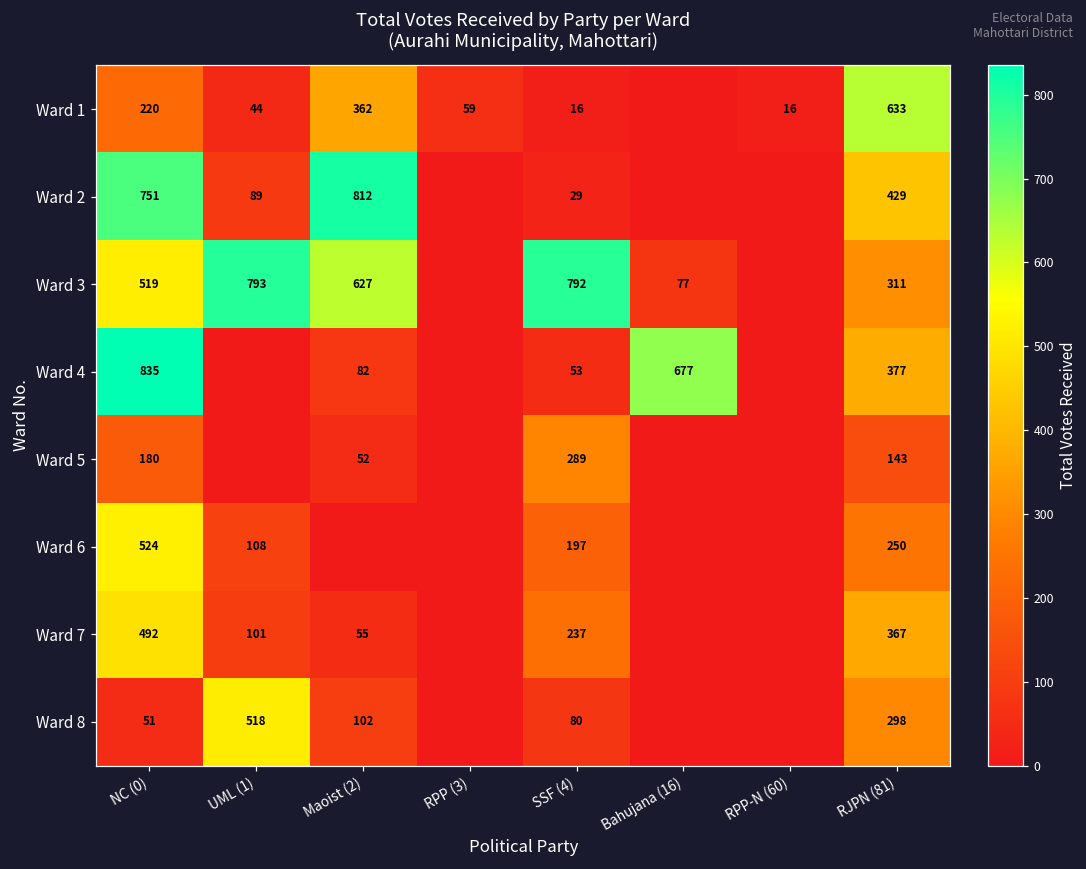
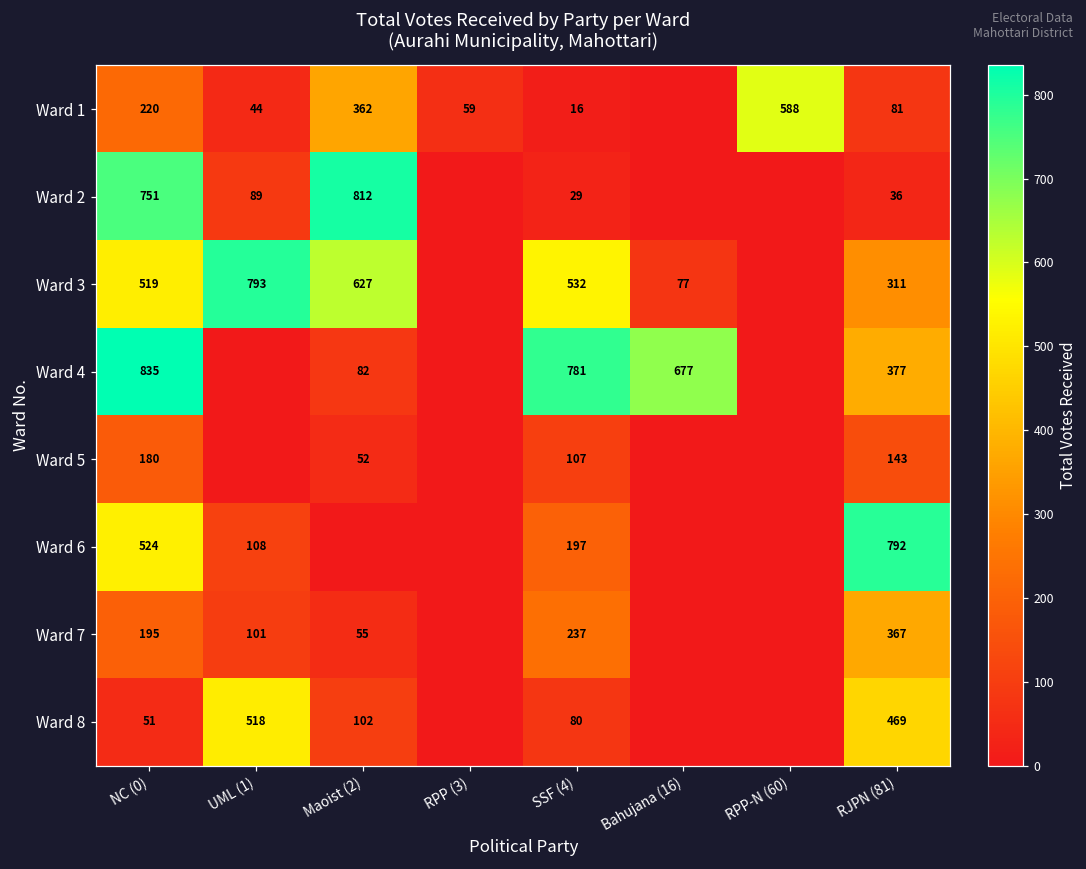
Ward 1, RPP-N (60): 16 -> 588
Ward 1, RJPN (81): 633 -> 81
Ward 2, RJPN (81): 429 -> 36
Ward 3, SSF (4): 792 -> 532
Ward 4, SSF (4): 53 -> 781
Ward 5, SSF (4): 289 -> 107
Ward 6, RJPN (81): 250 -> 792
Ward 7, NC (0): 492 -> 195
Ward 8, RJPN (81): 298 -> 469
